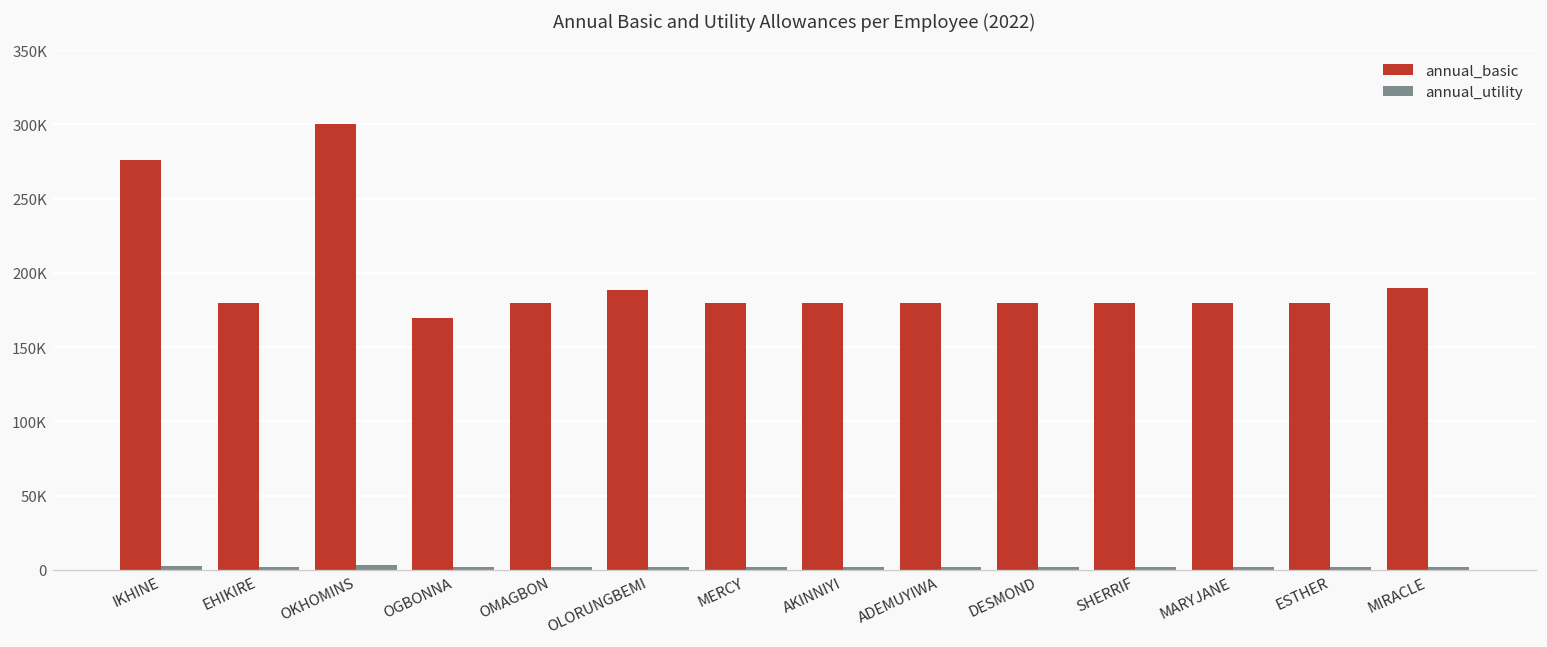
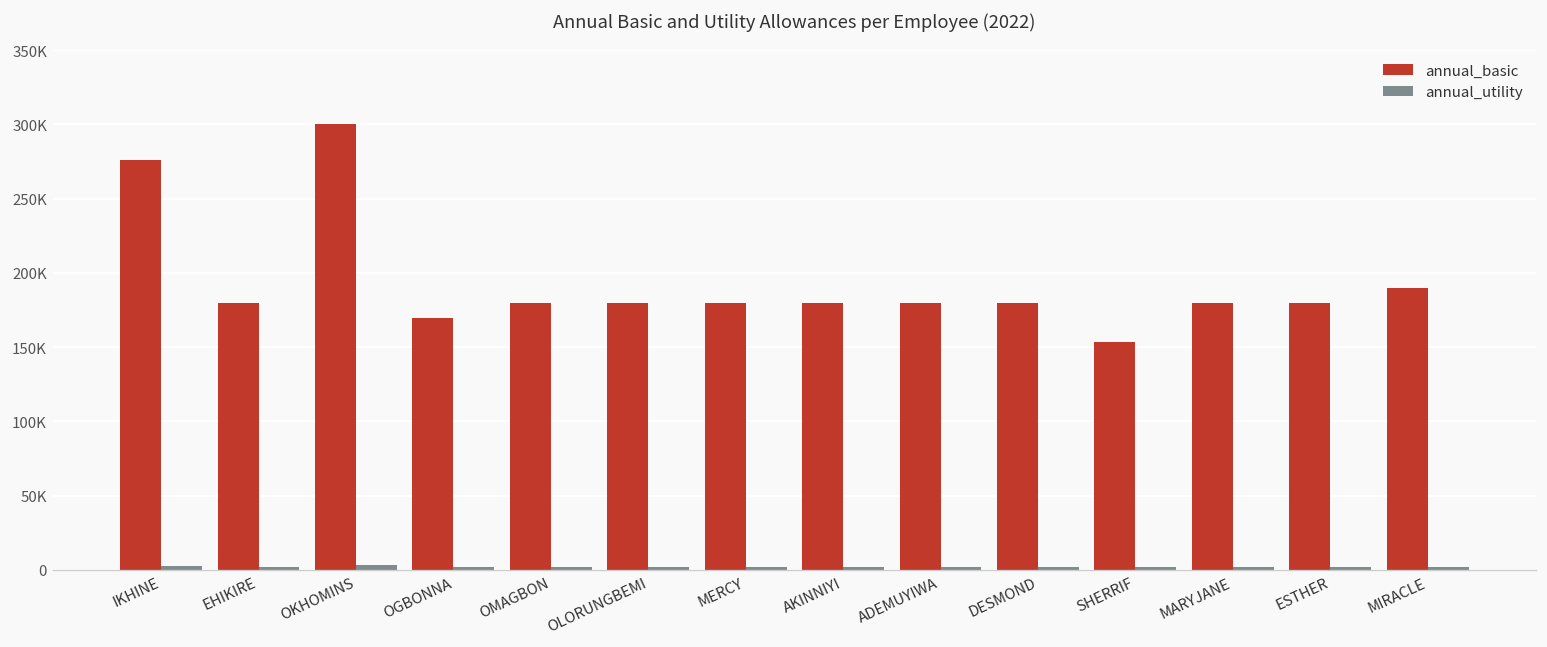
annual_basic, OLORUNGBEMI: 188000 -> 180000
annual_basic, SHERRIF: 180000 -> 153000
